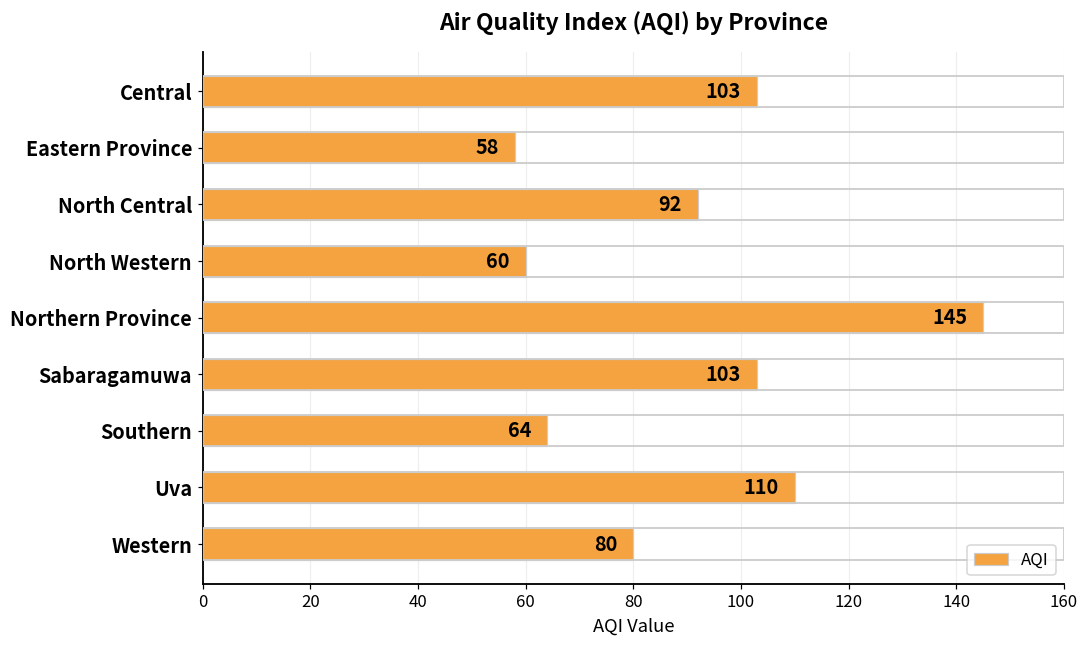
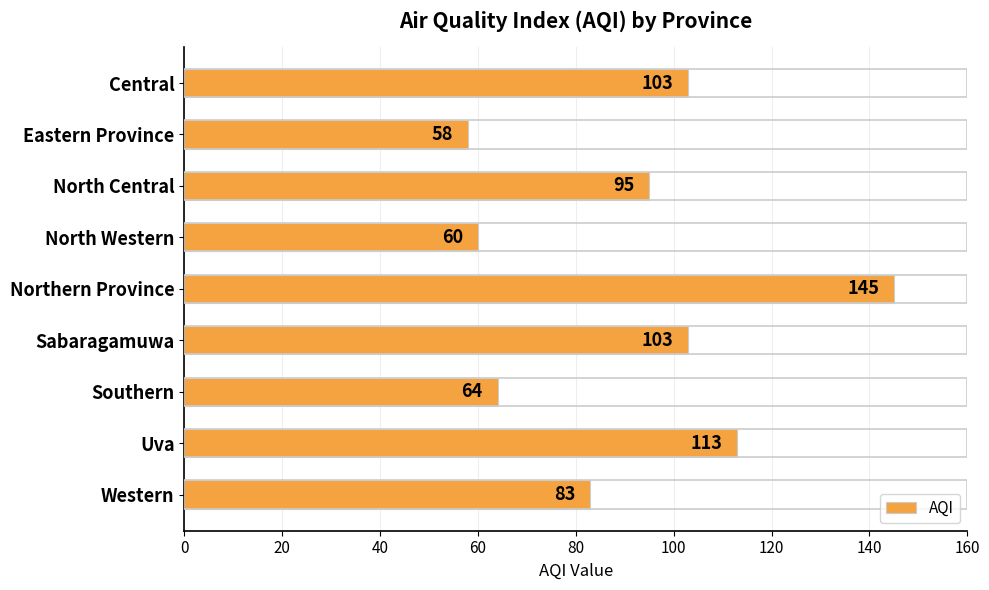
North Central: 92 -> 95
Uva: 110 -> 113
Western: 80 -> 83
